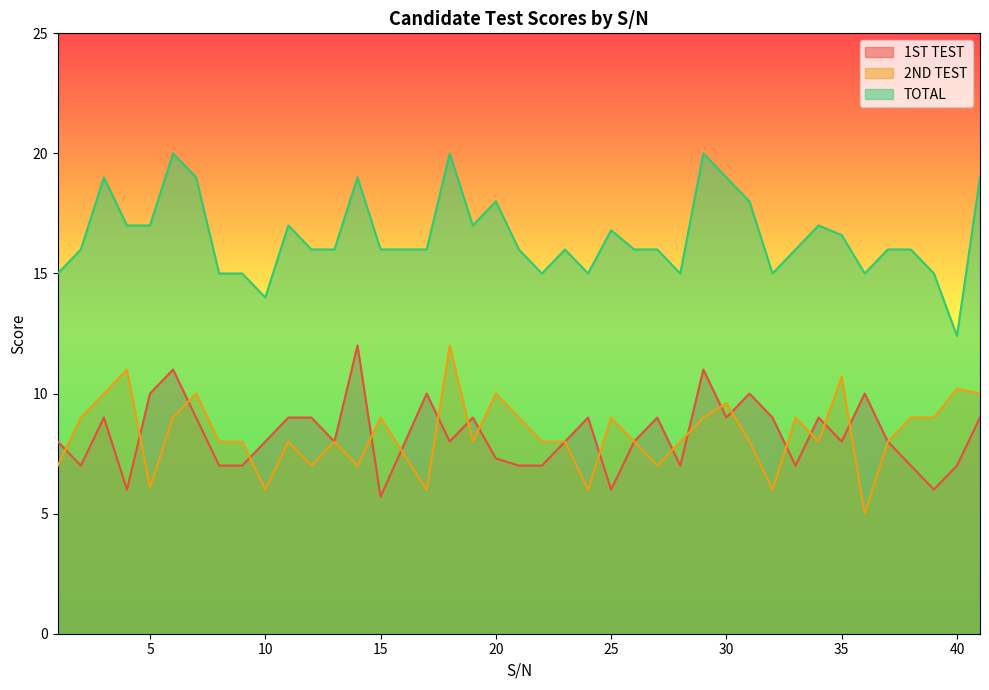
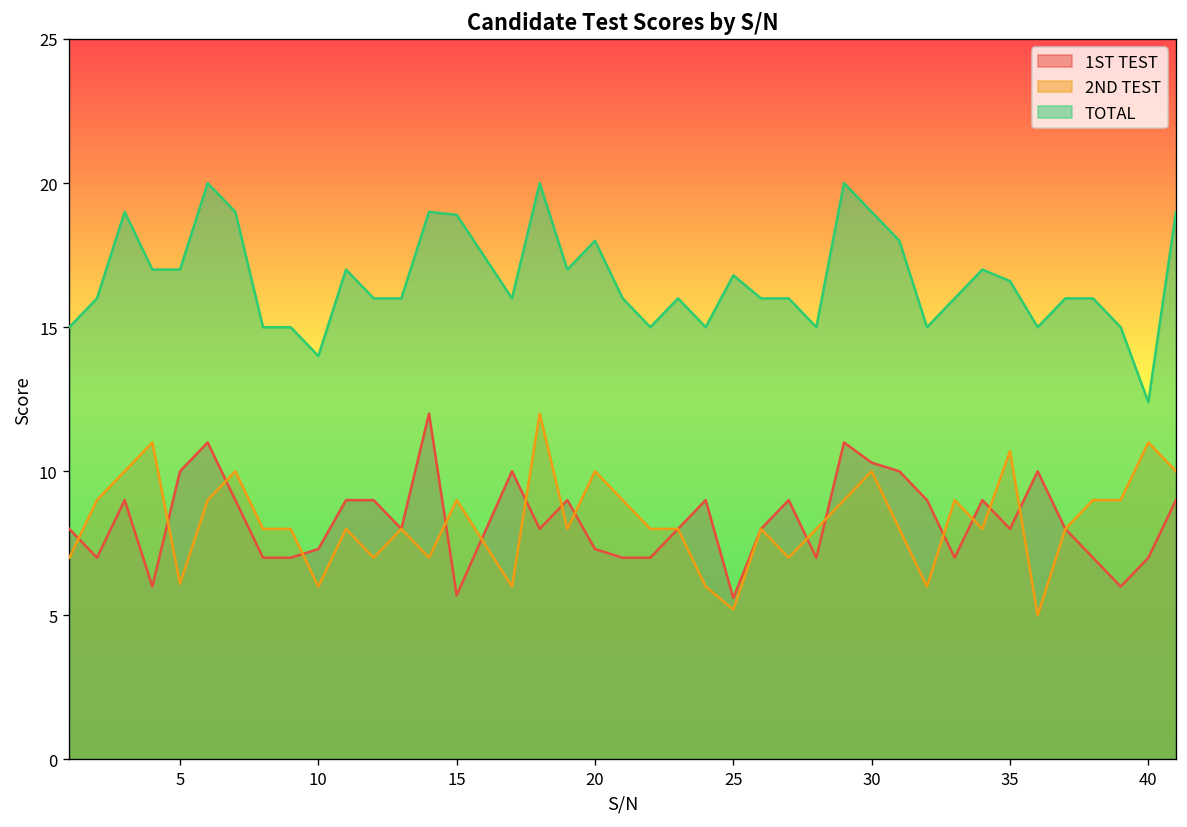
1ST TEST, 10: 8.0 -> 7.3
TOTAL, 15: 16.0 -> 18.9
1ST TEST, 25: 6.0 -> 5.6
2ND TEST, 25: 9.0 -> 5.2
1ST TEST, 30: 9.0 -> 10.3
2ND TEST, 30: 9.6 -> 10.0
2ND TEST, 40: 10.2 -> 11.0
